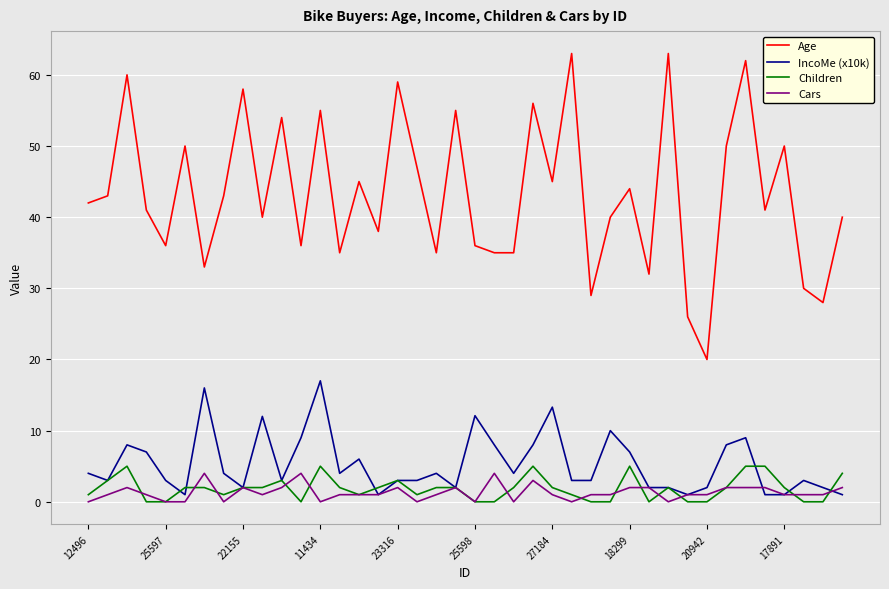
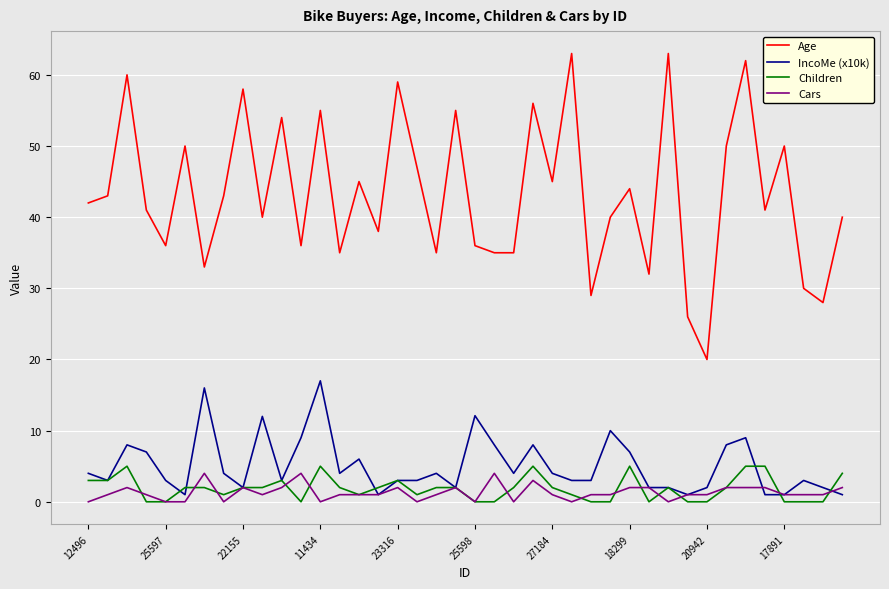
Children, 12496: 1 -> 3
IncoMe (x10k), 27184: 13 -> 4
Children, 17891: 2 -> 0
